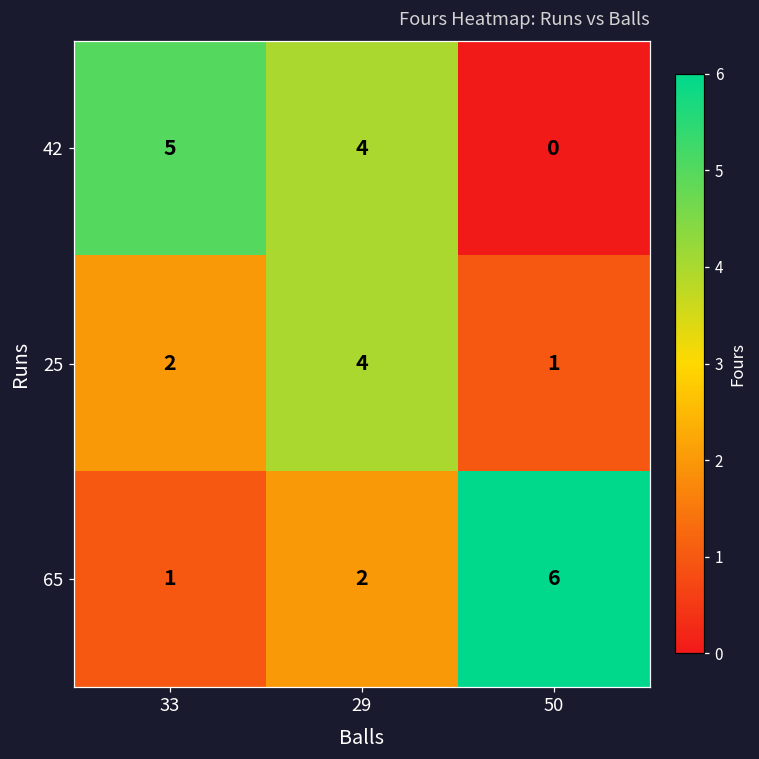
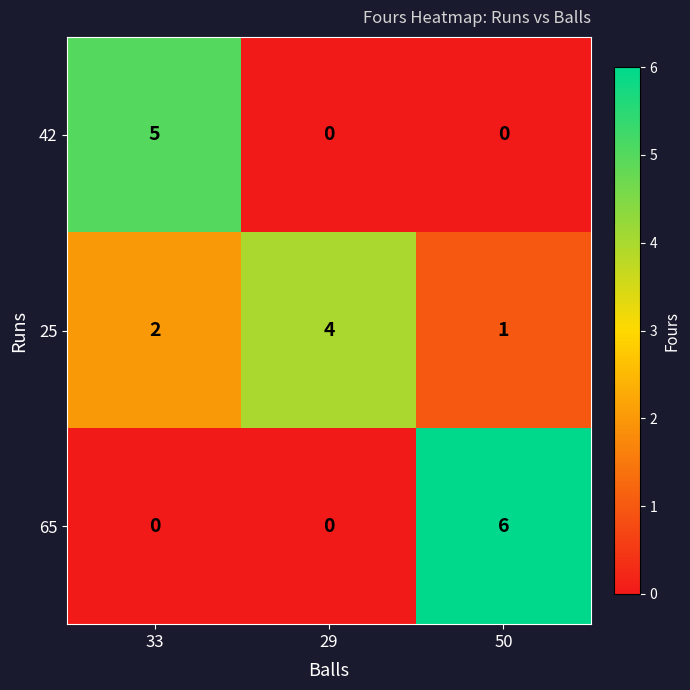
42, 29: 4 -> 0
65, 33: 1 -> 0
65, 29: 2 -> 0
